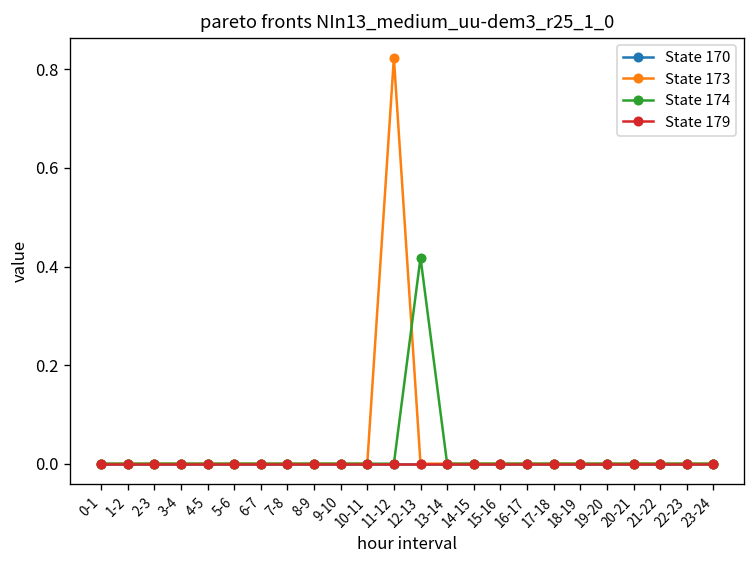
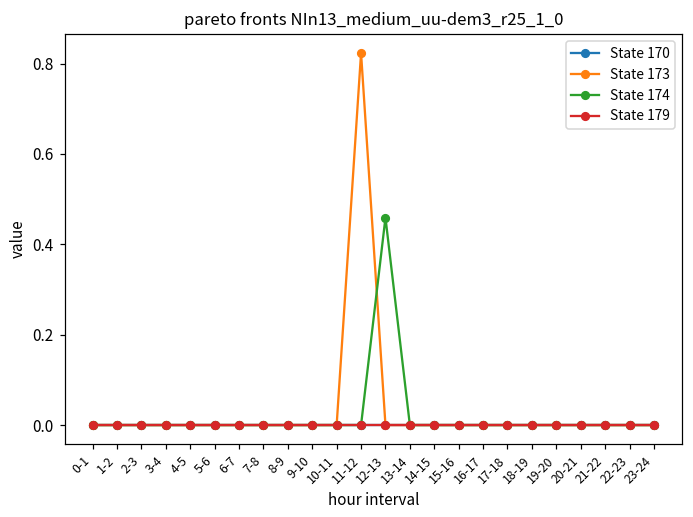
State 174, 12-13: 0.42 -> 0.46
